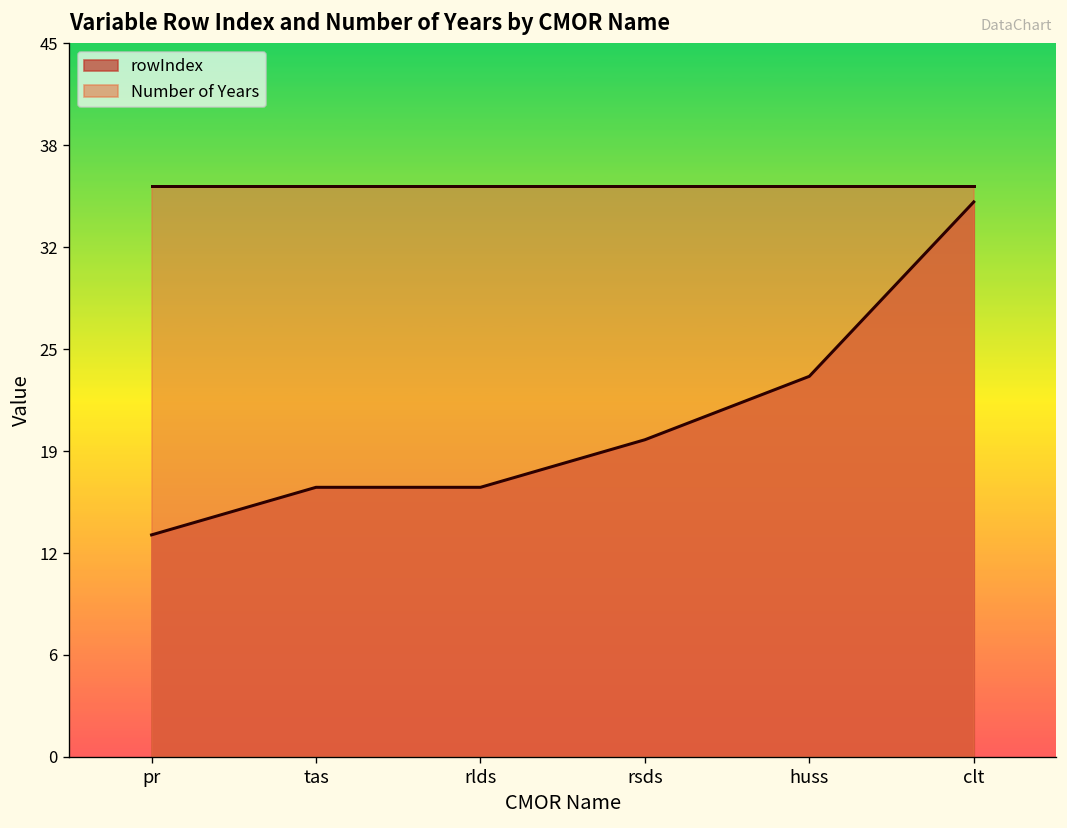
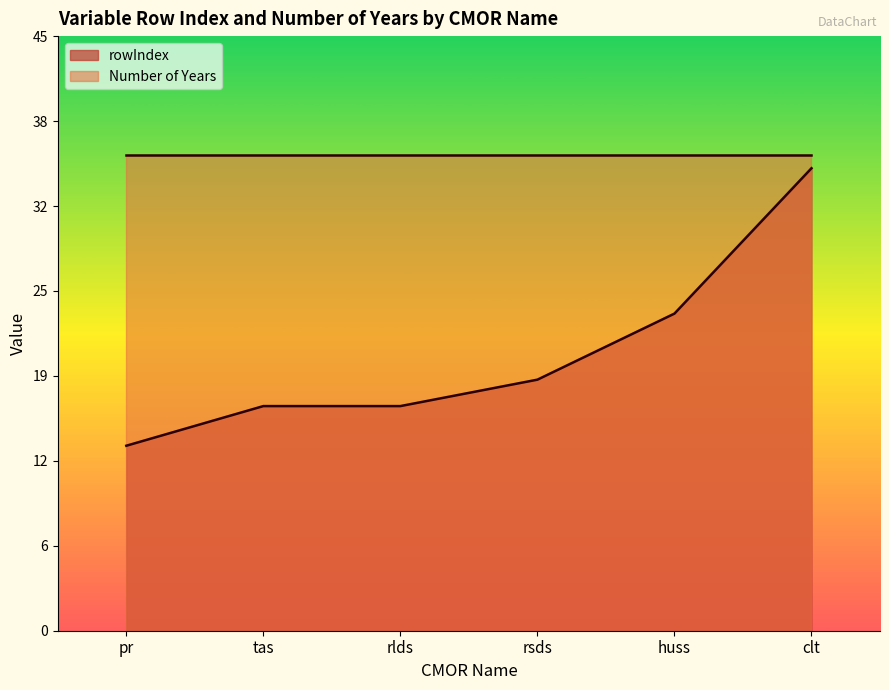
rowIndex, rsds: 20 -> 19
